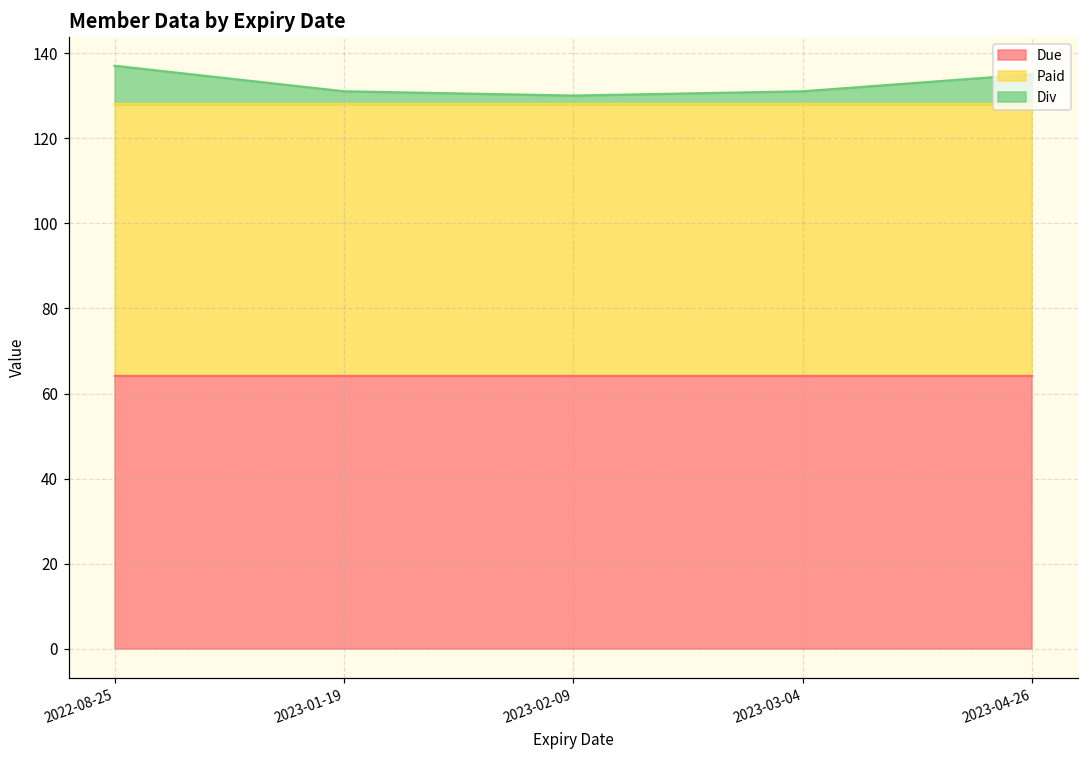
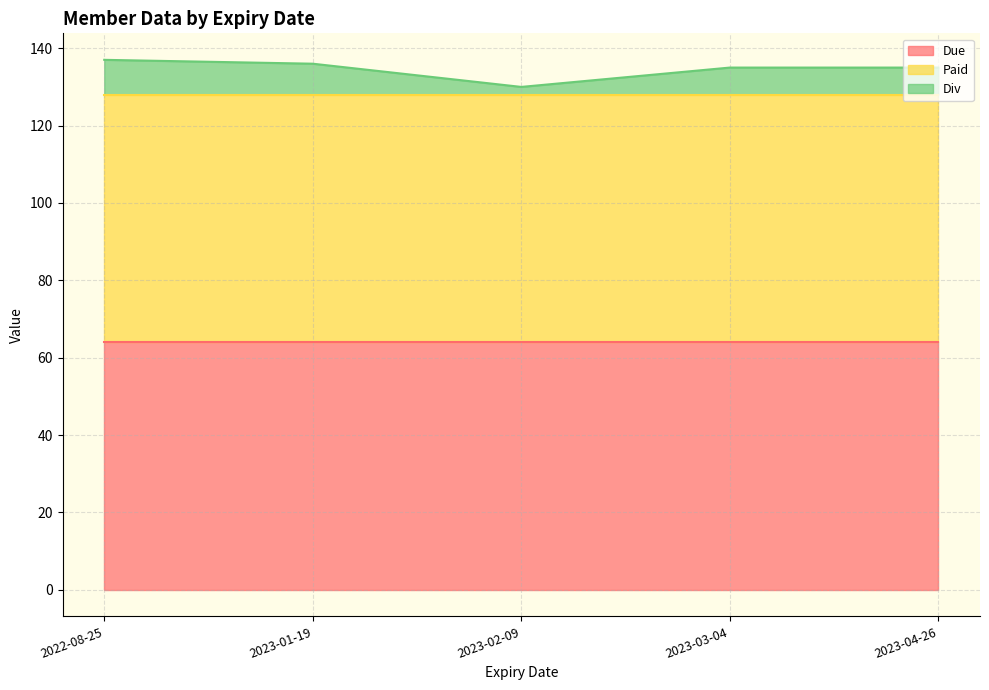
Div, 2023-01-19: 131 -> 136
Div, 2023-03-04: 131 -> 135
